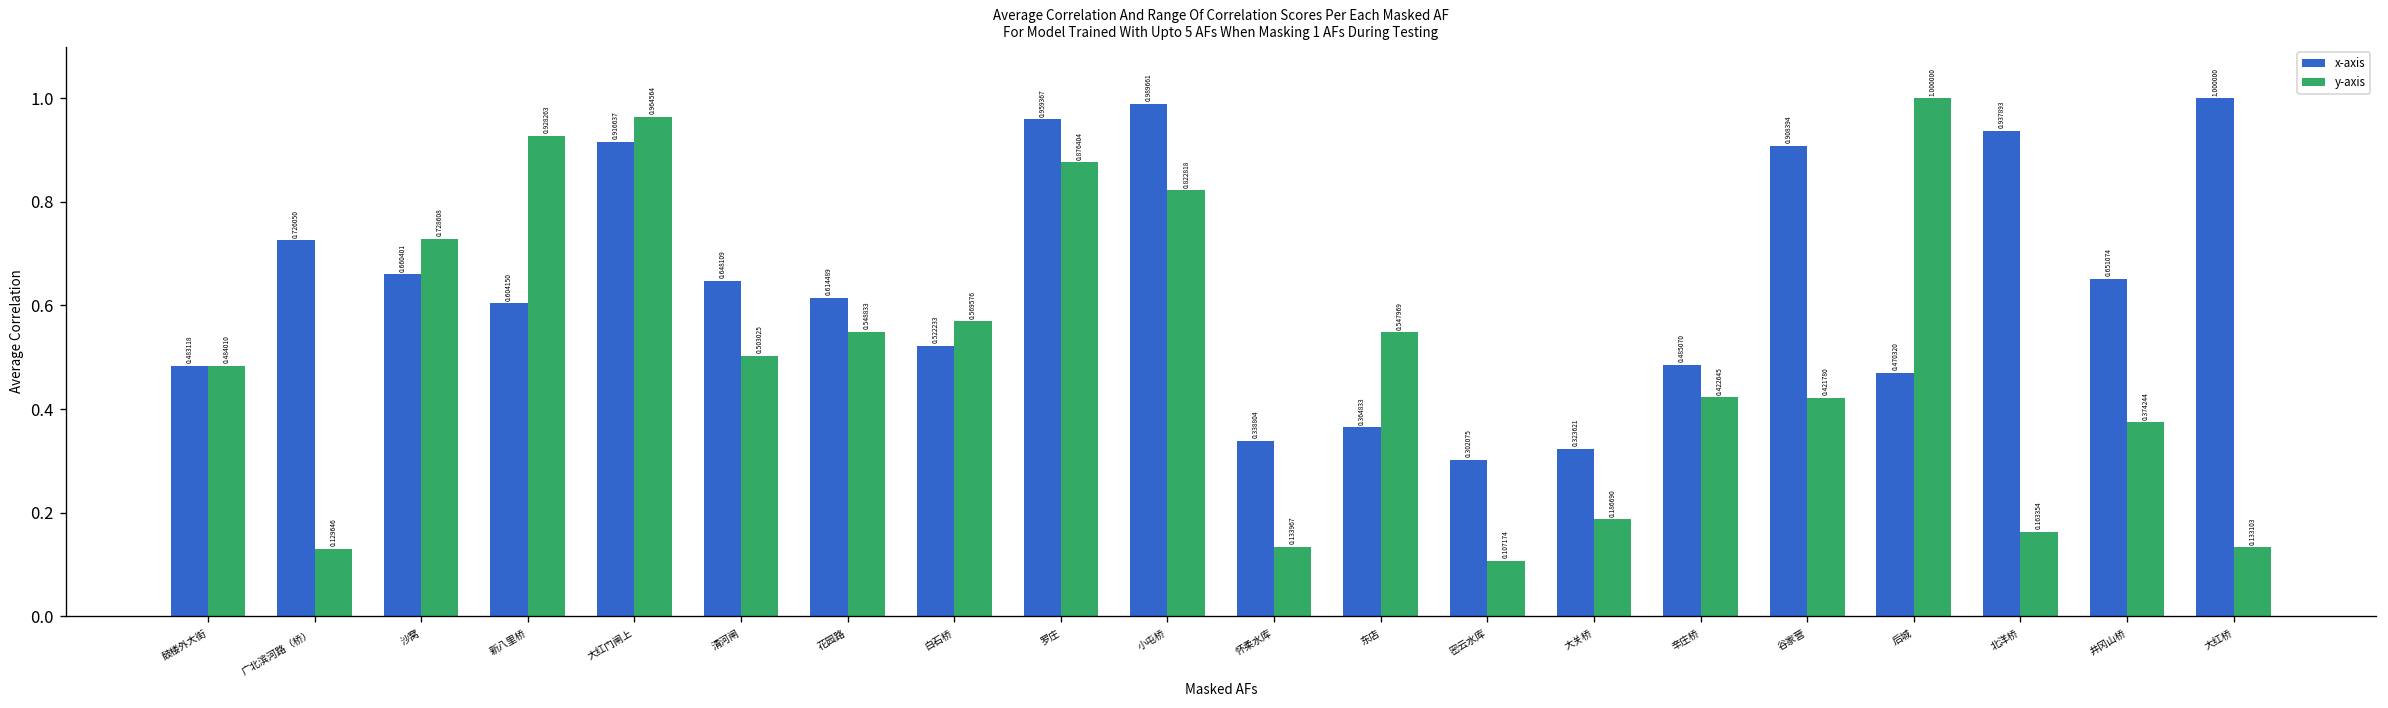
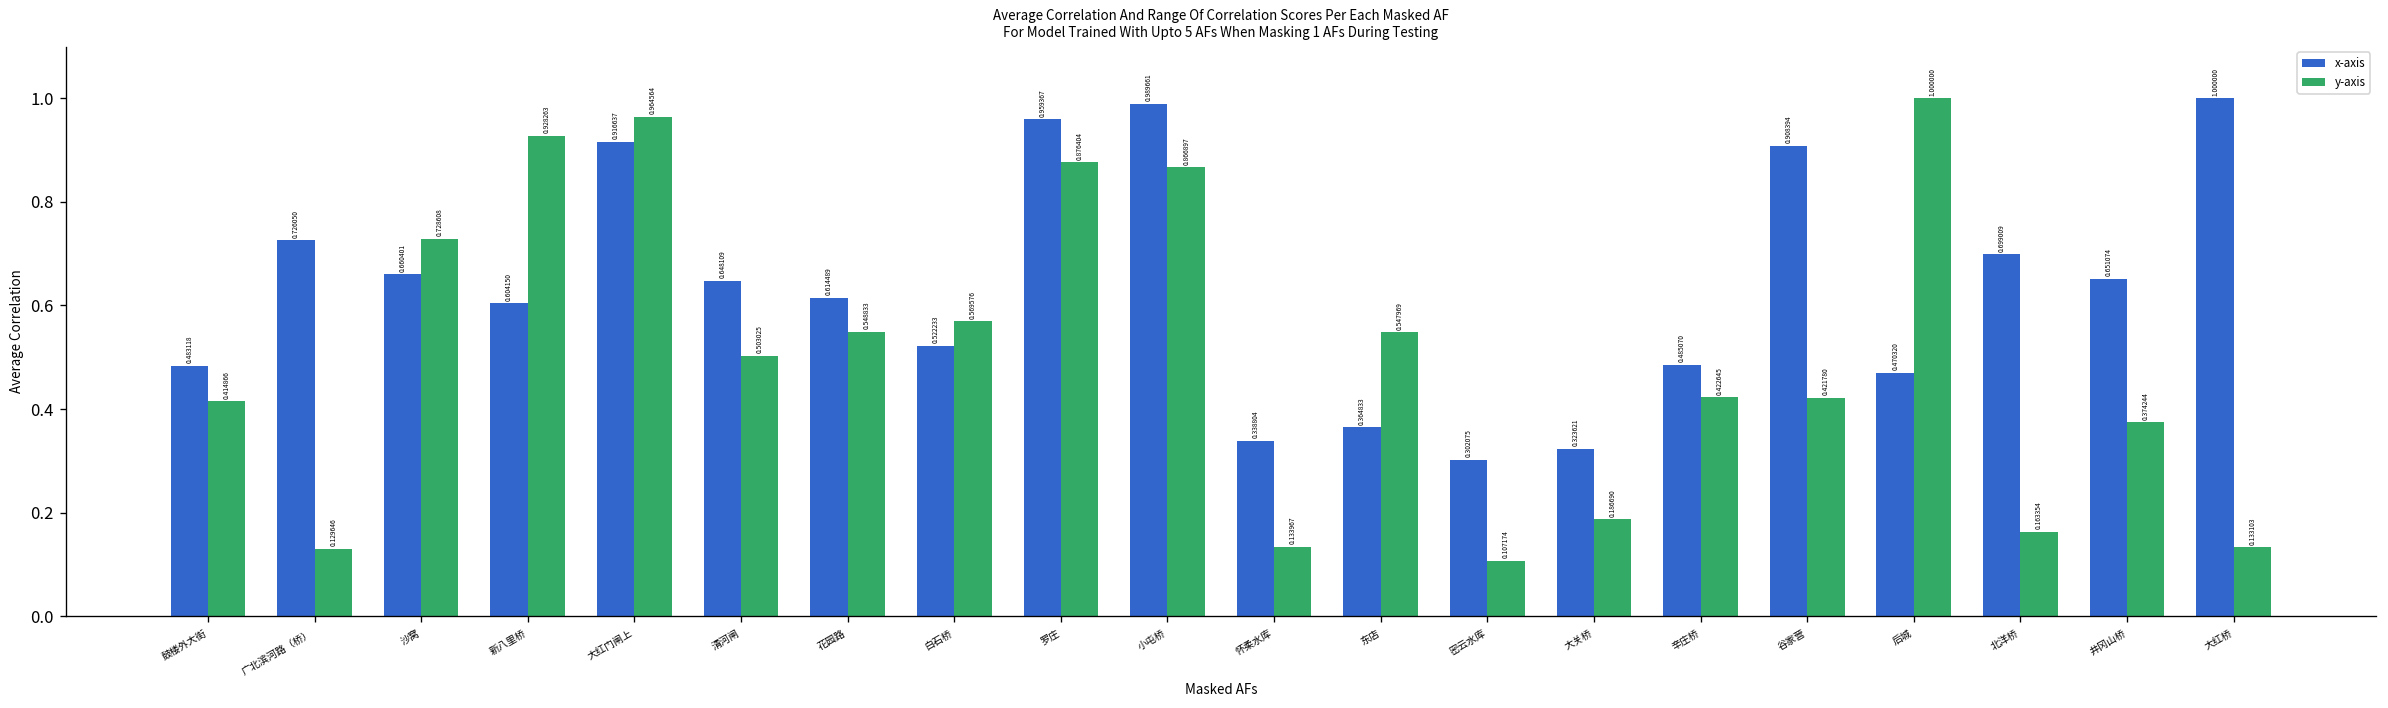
y-axis, 鼓楼外大街: 0.484010 -> 0.414866
y-axis, 小屯桥: 0.822818 -> 0.866897
x-axis, 北洋桥: 0.937893 -> 0.699009
